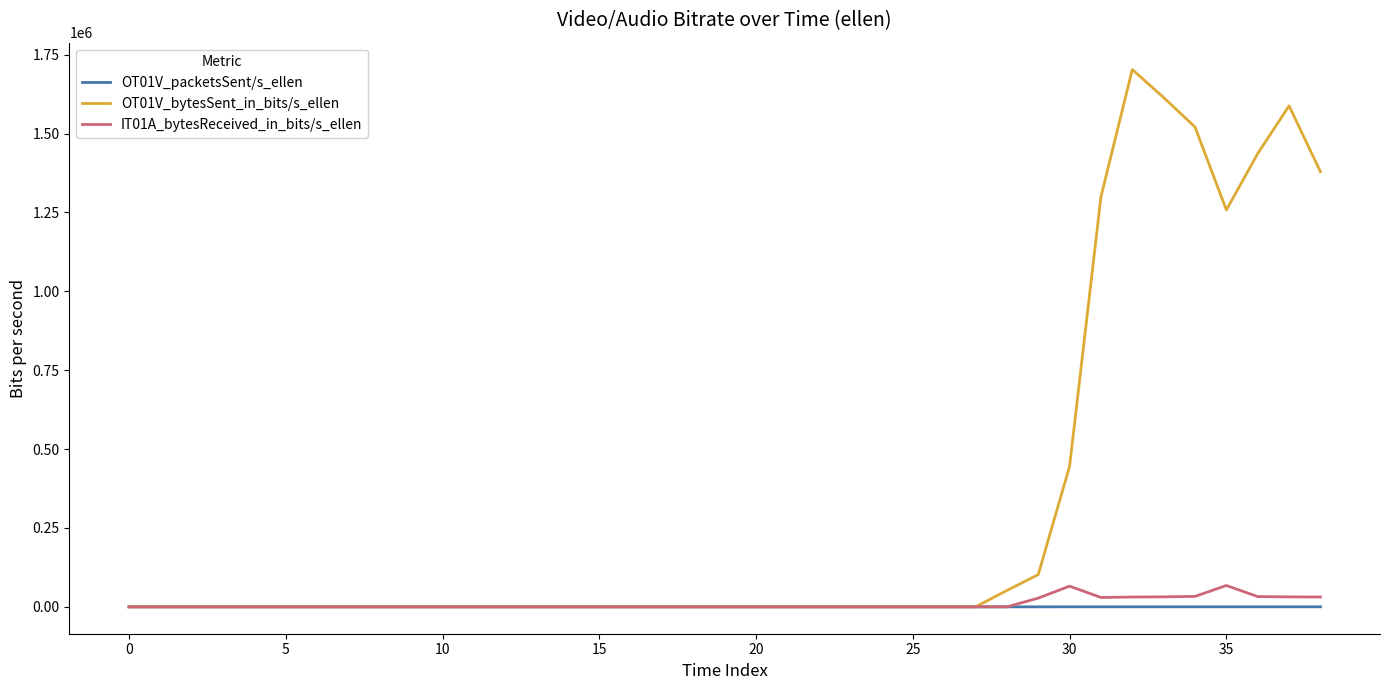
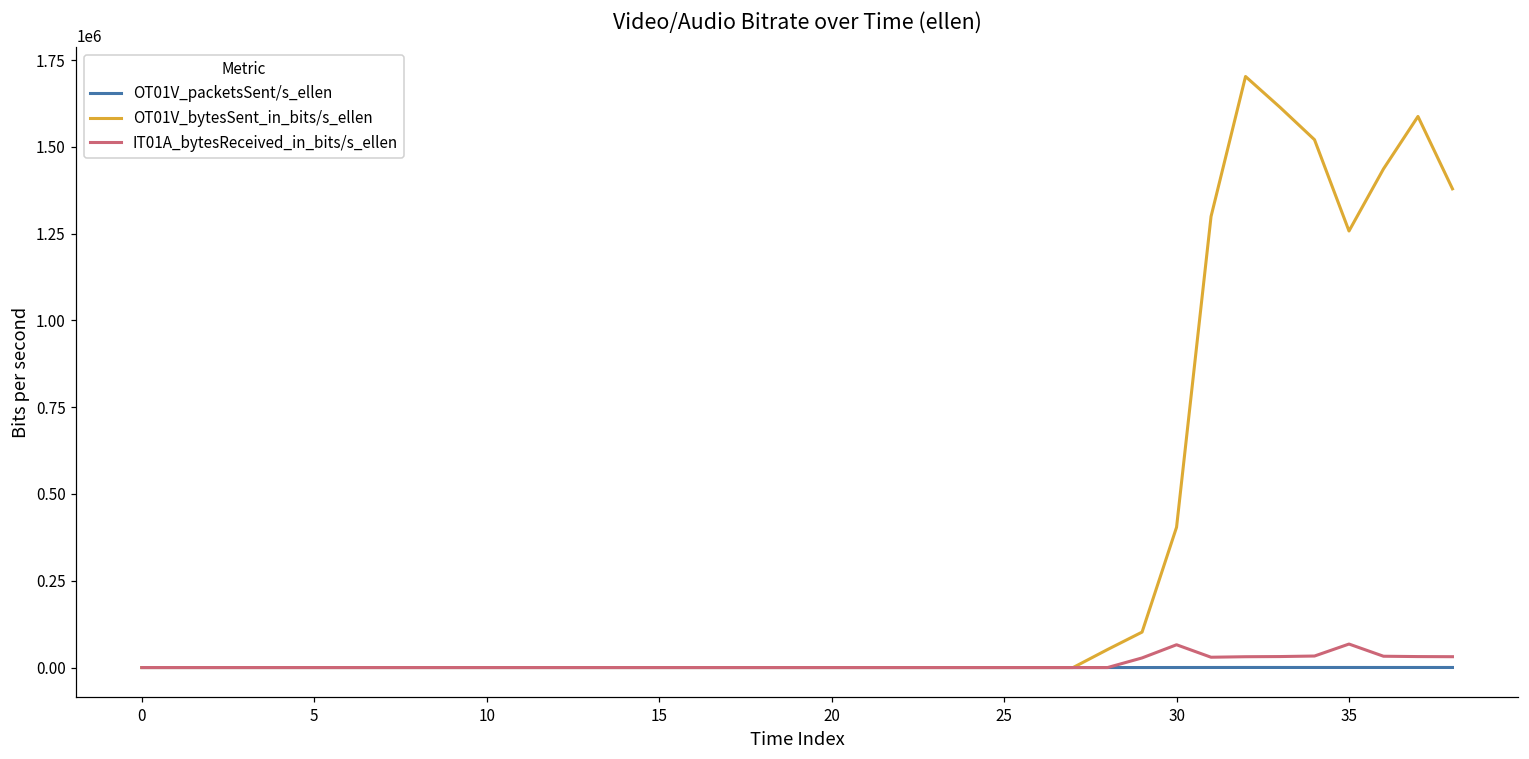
OT01V_bytesSent_in_bits/s_ellen, 30: 450000 -> 400000
